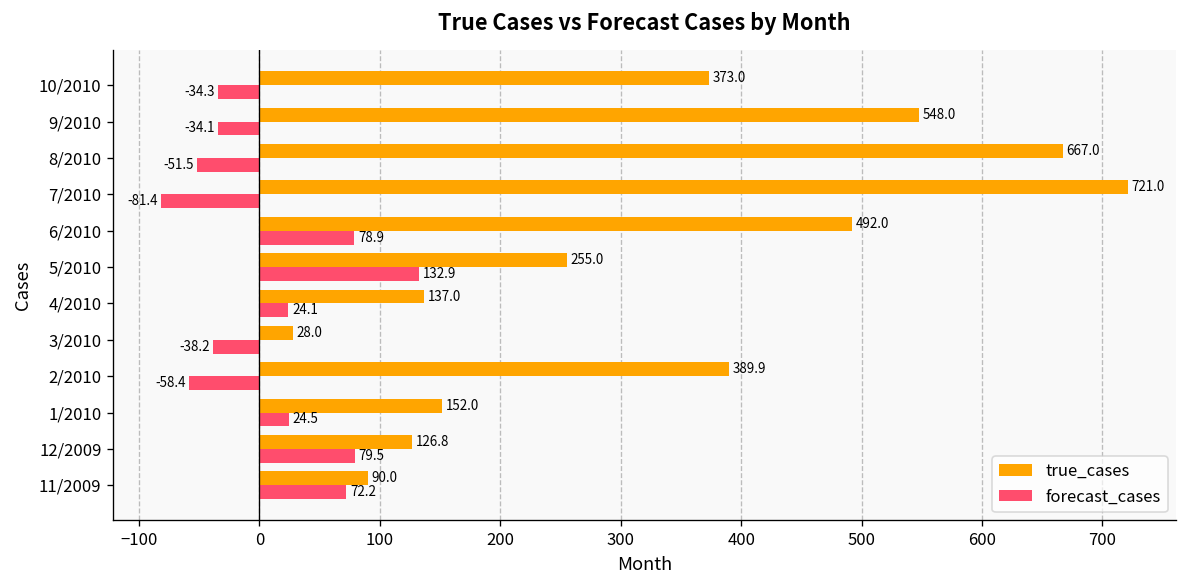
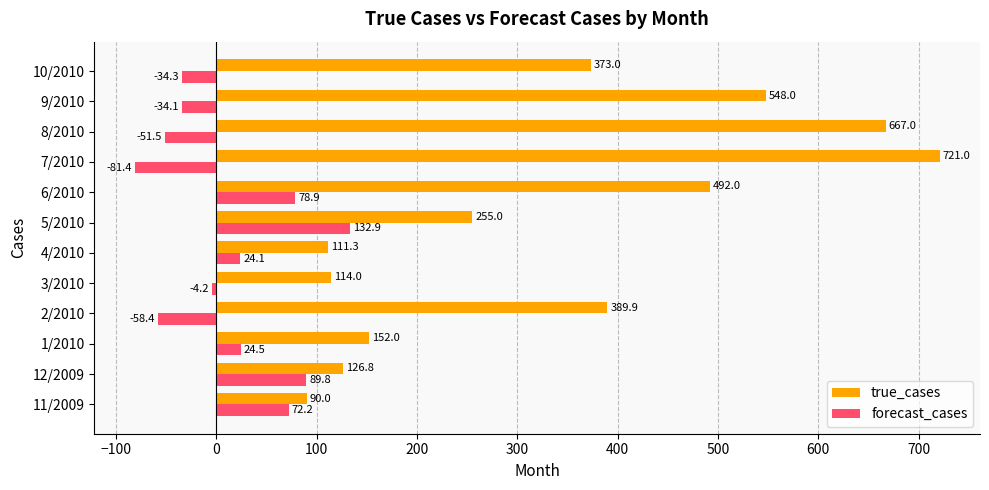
true_cases, 4/2010: 137.0 -> 111.3
true_cases, 3/2010: 28.0 -> 114.0
forecast_cases, 3/2010: -38.2 -> -4.2
forecast_cases, 12/2009: 79.5 -> 89.8
